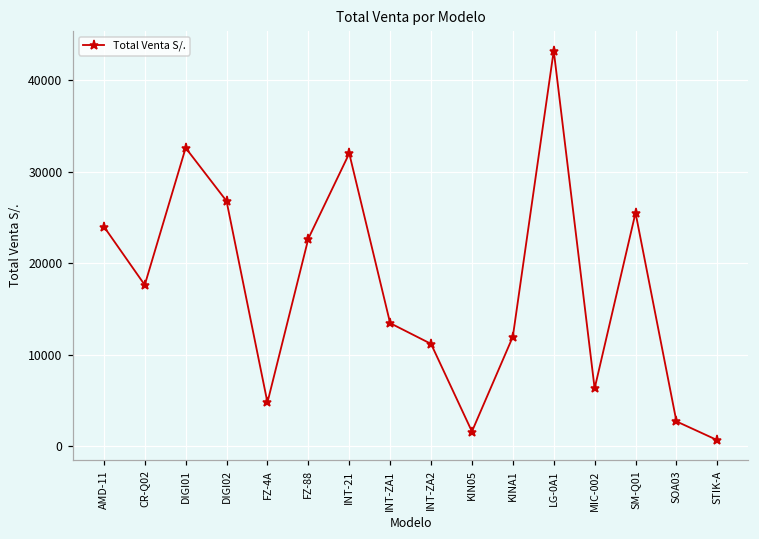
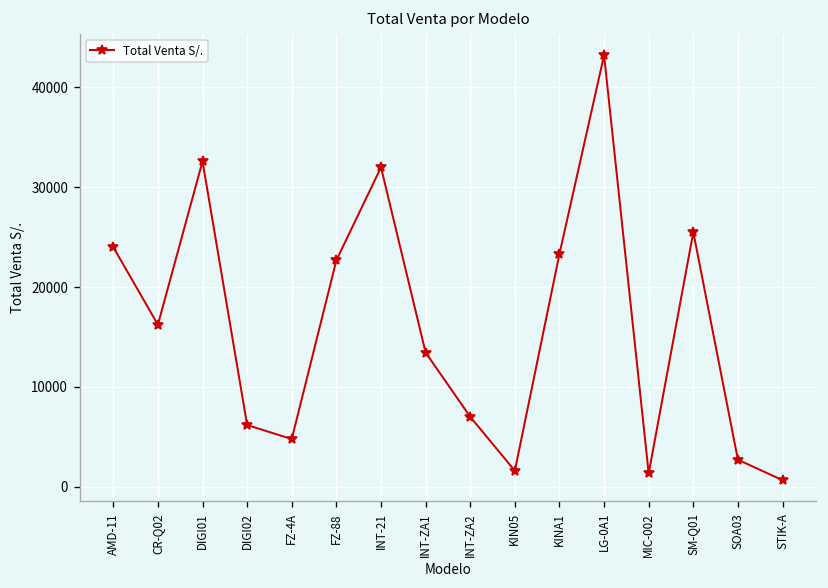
CR-Q02: 18000 -> 16000
DIGI02: 27000 -> 6000
INT-ZA2: 11000 -> 7000
KINA1: 12000 -> 23000
MIC-002: 6000 -> 1000
